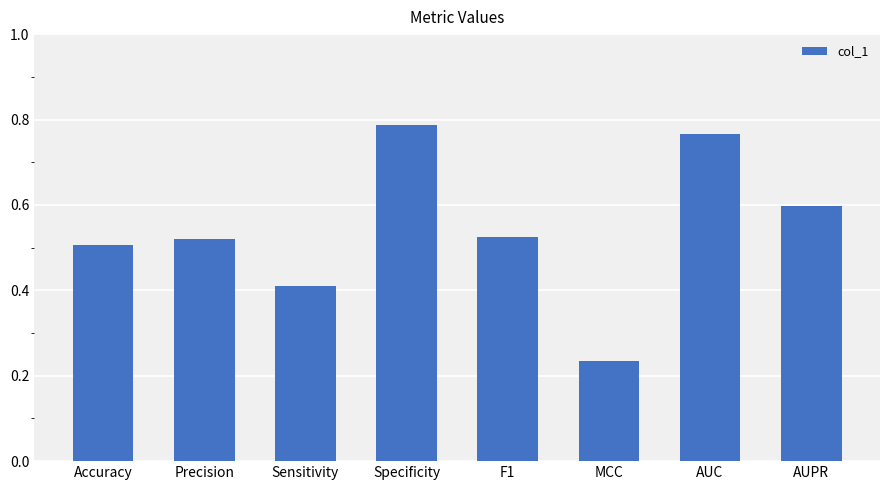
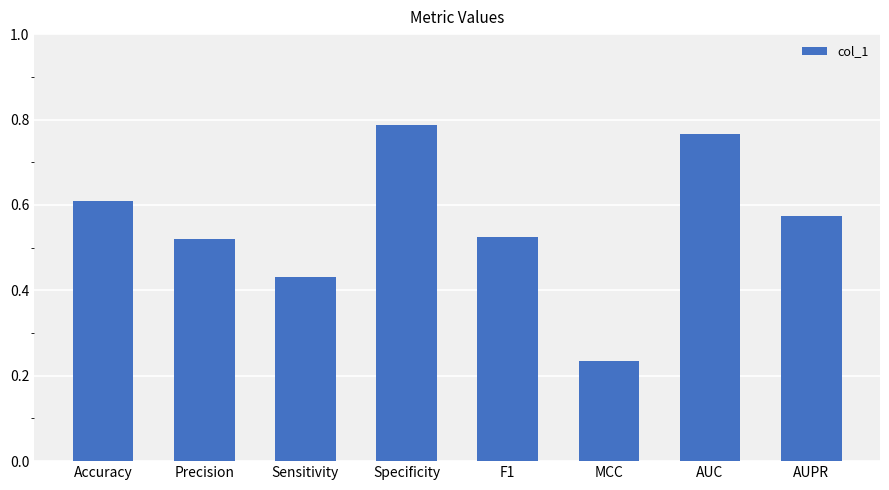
Accuracy: 0.51 -> 0.61
Sensitivity: 0.41 -> 0.43
AUPR: 0.60 -> 0.57
